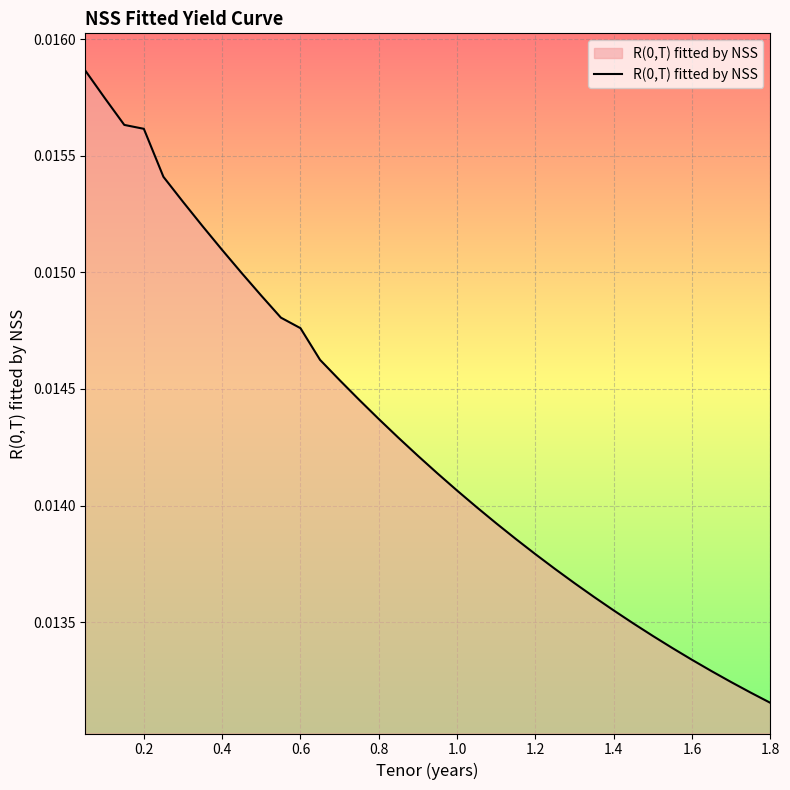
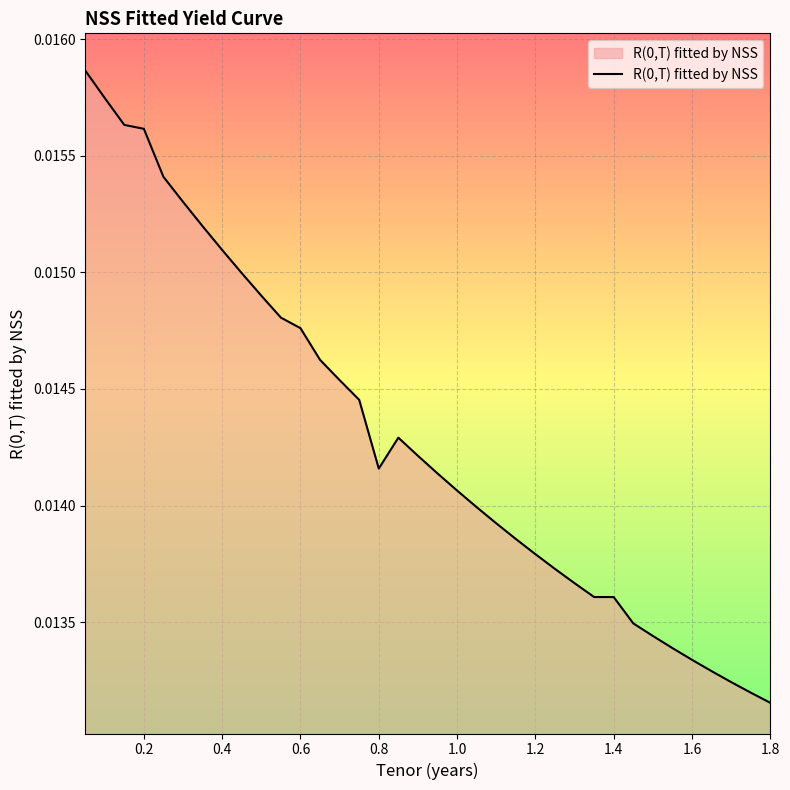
0.8: 0.01437 -> 0.01416
1.4: 0.01355 -> 0.01361
